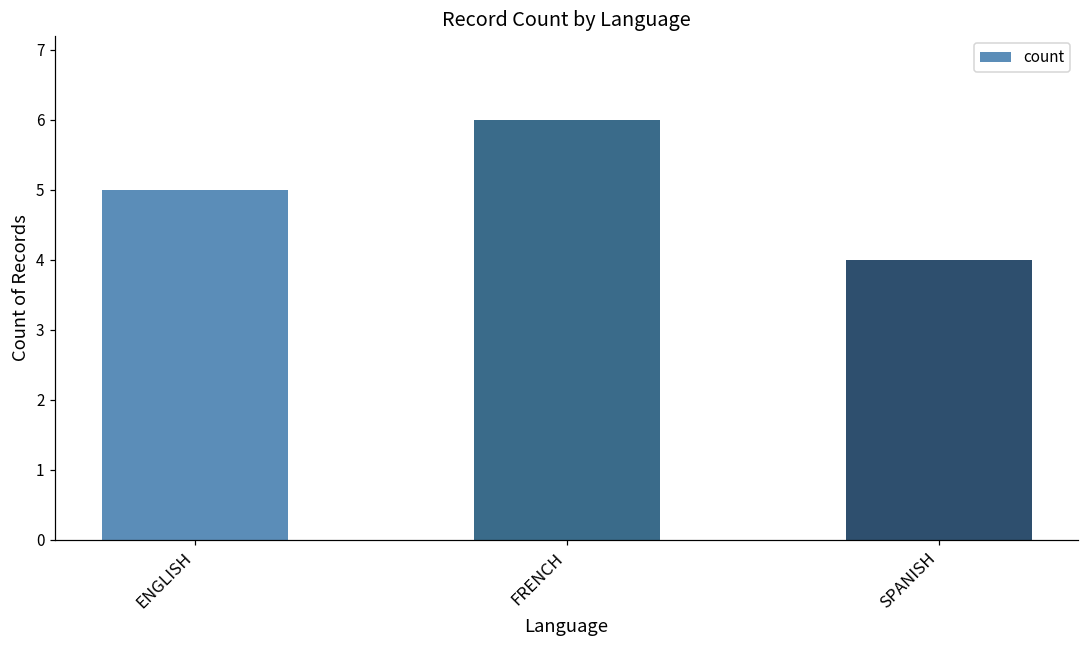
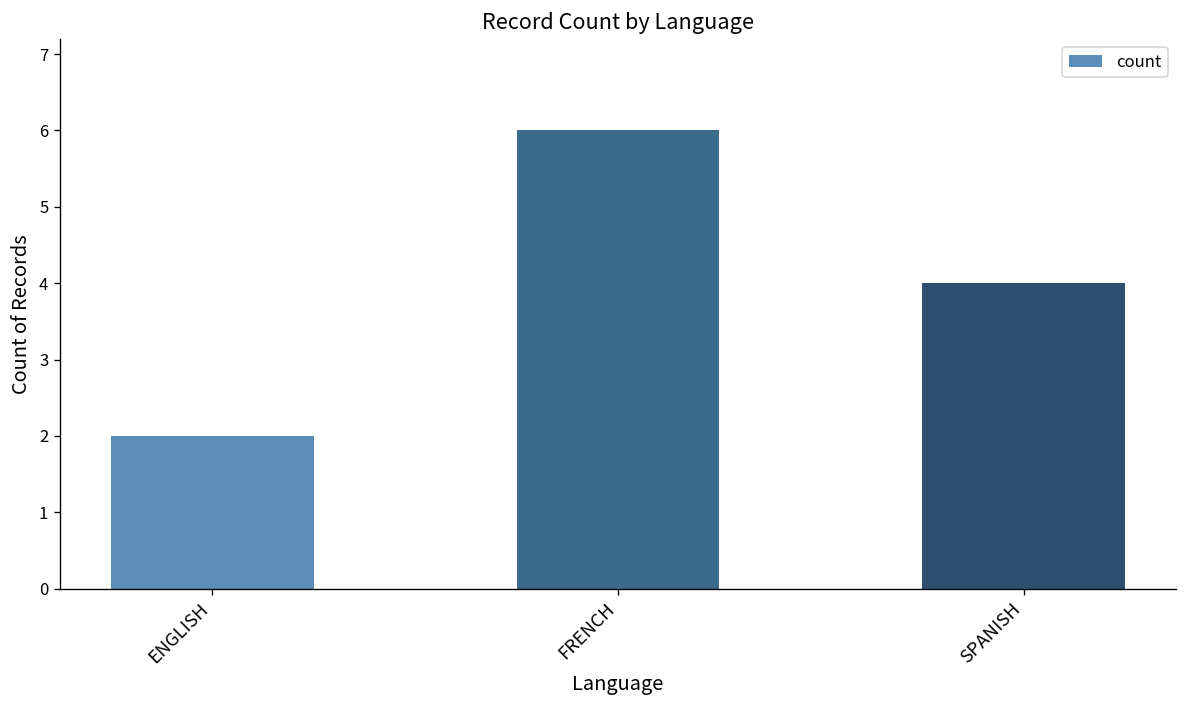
ENGLISH: 5 -> 2
